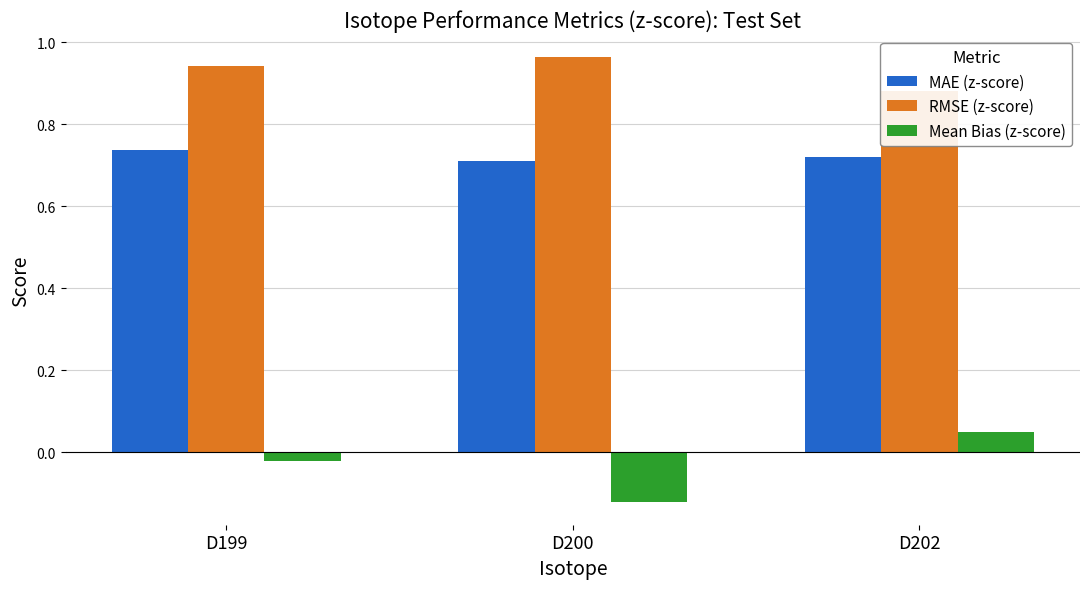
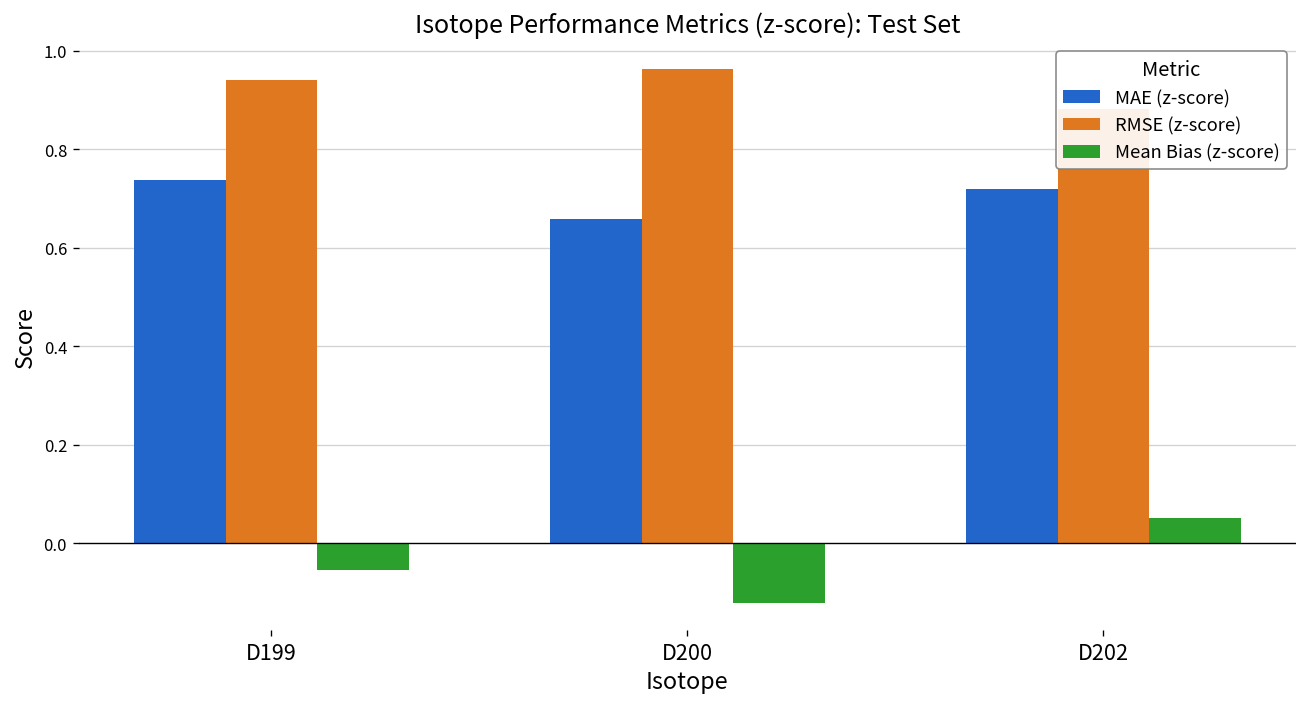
Mean Bias (z-score), D199: -0.02 -> -0.05
MAE (z-score), D200: 0.71 -> 0.66
